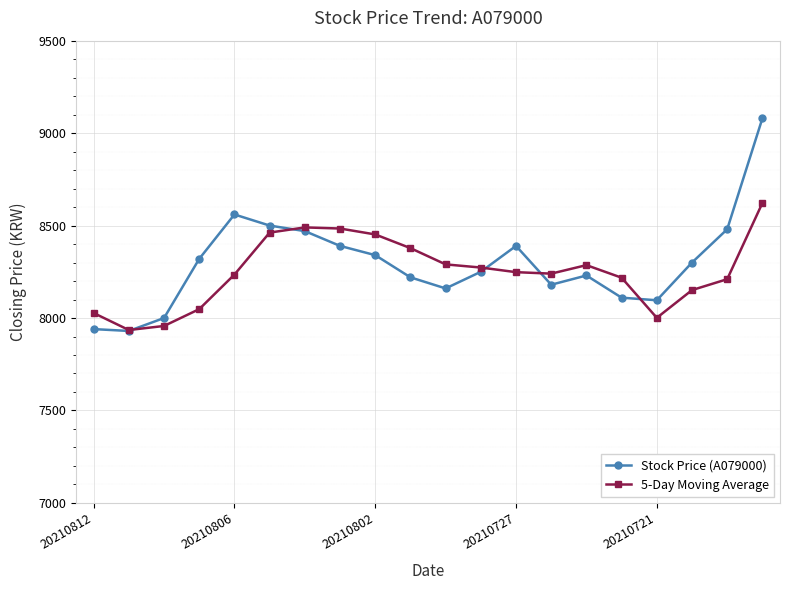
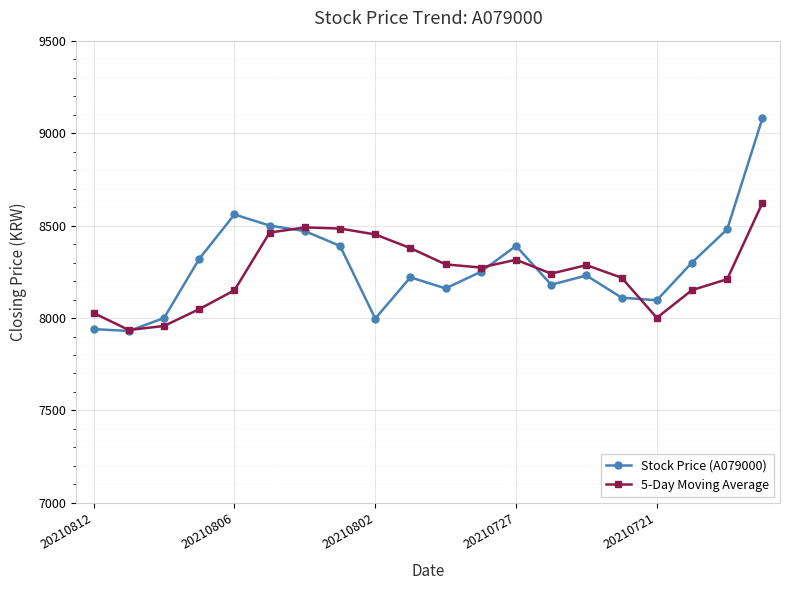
5-Day Moving Average, 20210806: 8240 -> 8150
Stock Price (A079000), 20210802: 8340 -> 8000
5-Day Moving Average, 20210727: 8250 -> 8320
